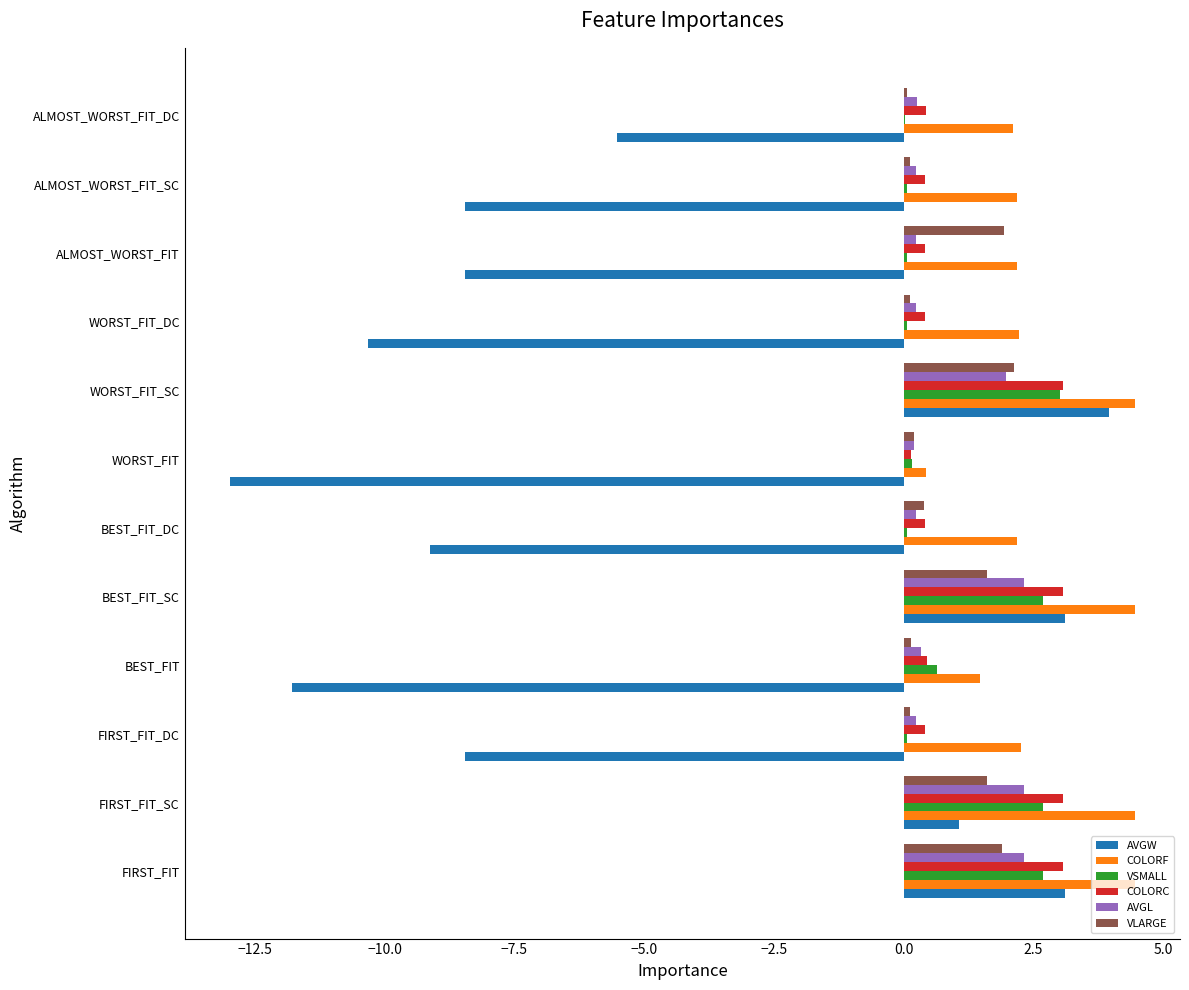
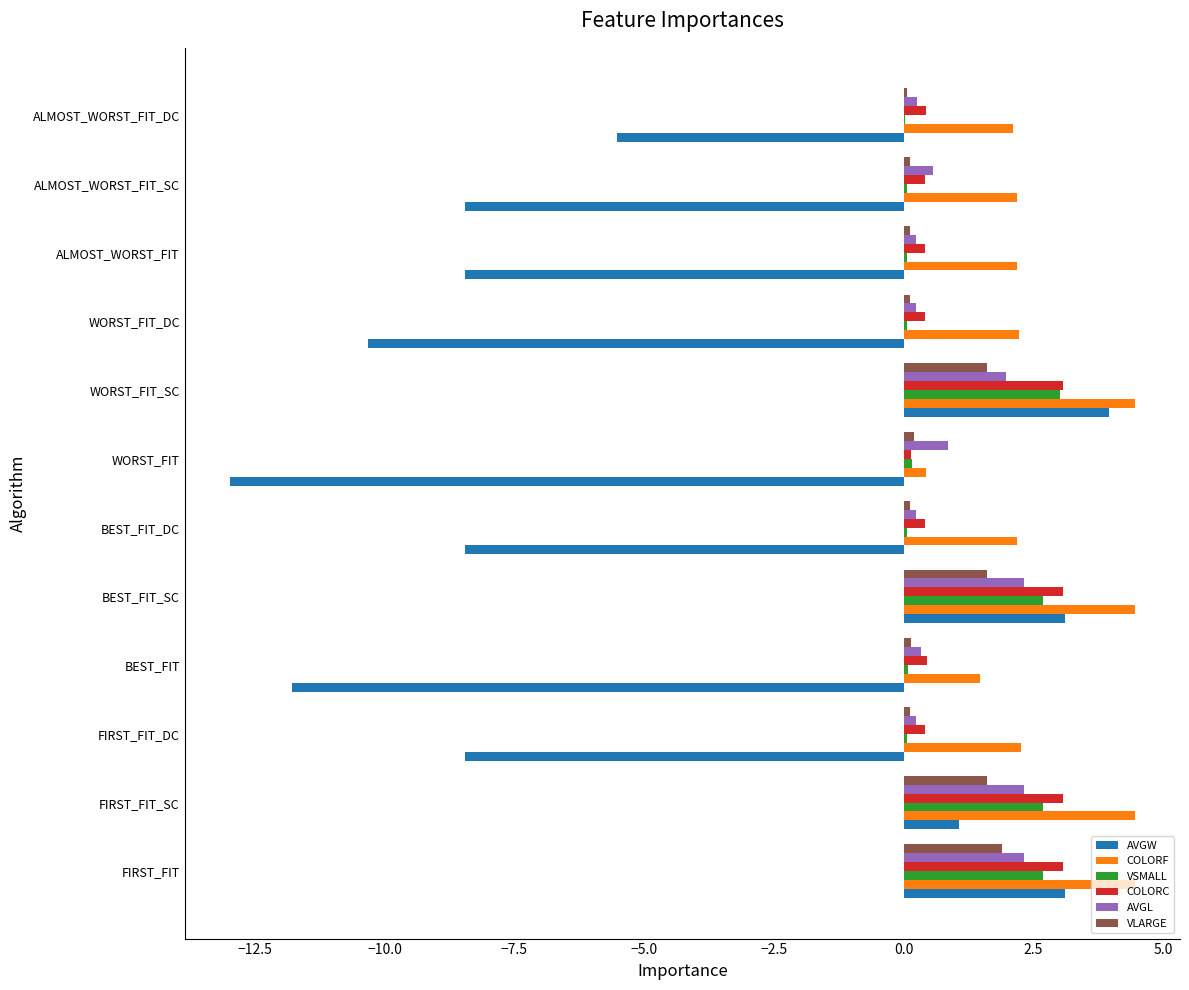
AVGL, ALMOST_WORST_FIT_SC: 0.2 -> 0.6
VLARGE, ALMOST_WORST_FIT: 1.9 -> 0.1
VLARGE, WORST_FIT_SC: 2.1 -> 1.6
AVGL, WORST_FIT: 0.2 -> 0.8
VLARGE, BEST_FIT_DC: 0.4 -> 0.1
AVGW, BEST_FIT_DC: -9.1 -> -8.4
VSMALL, BEST_FIT: 0.6 -> 0.1
